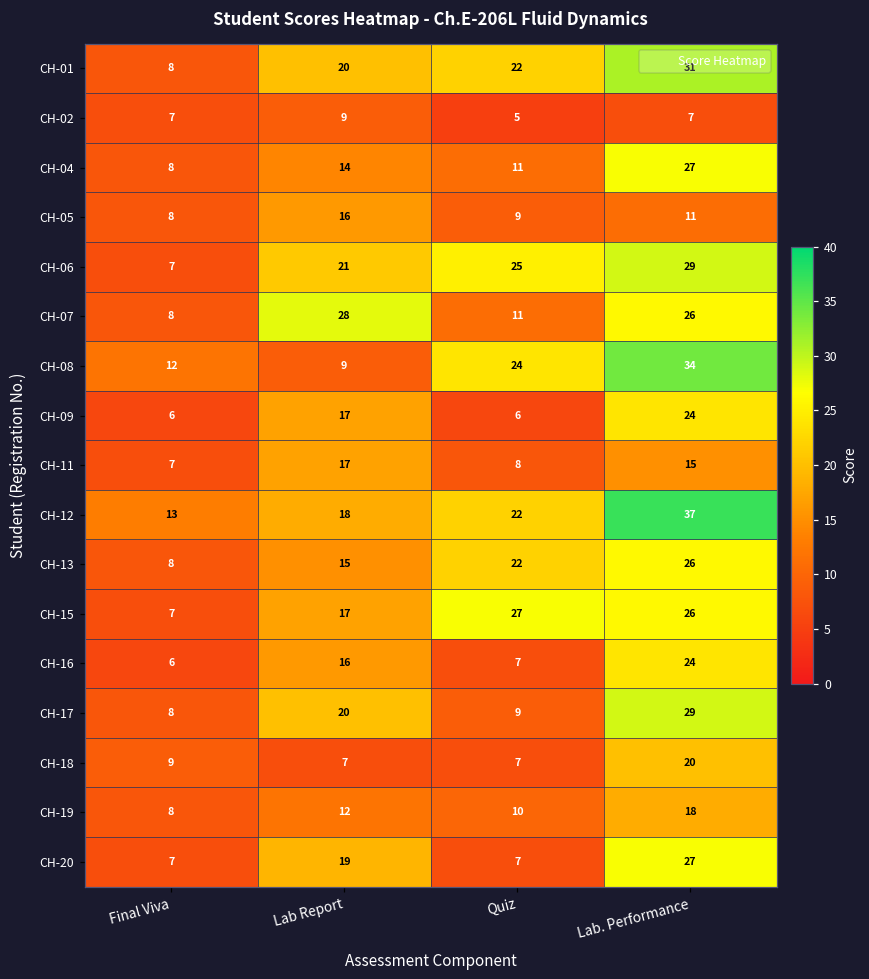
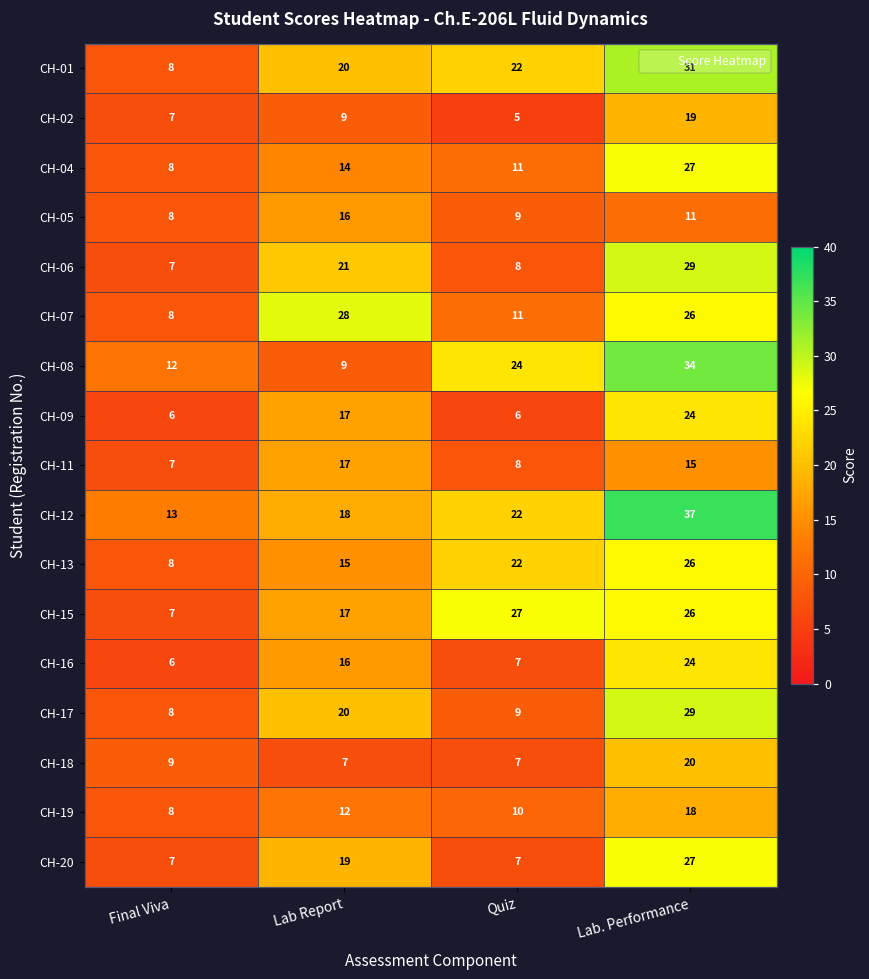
CH-02, Lab. Performance: 7 -> 19
CH-06, Quiz: 25 -> 8
